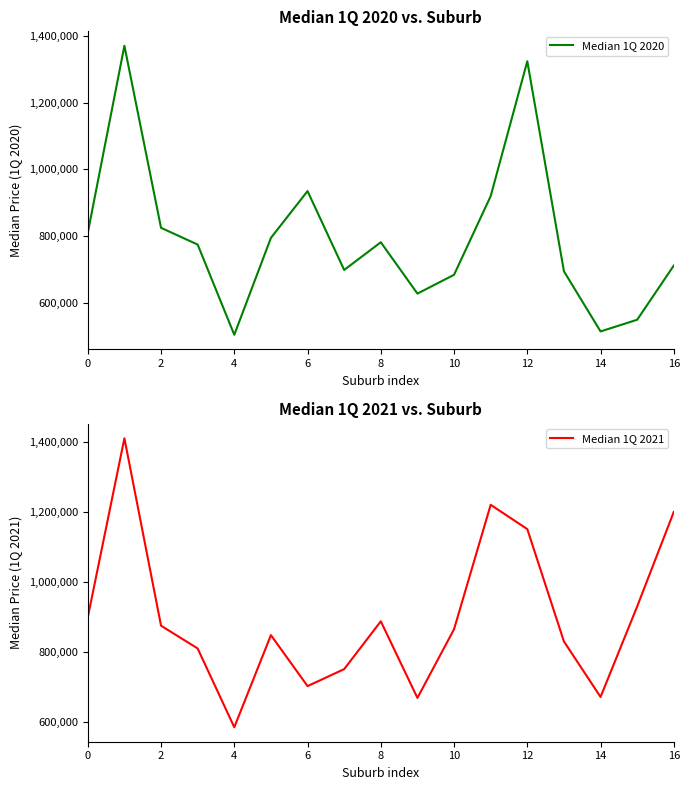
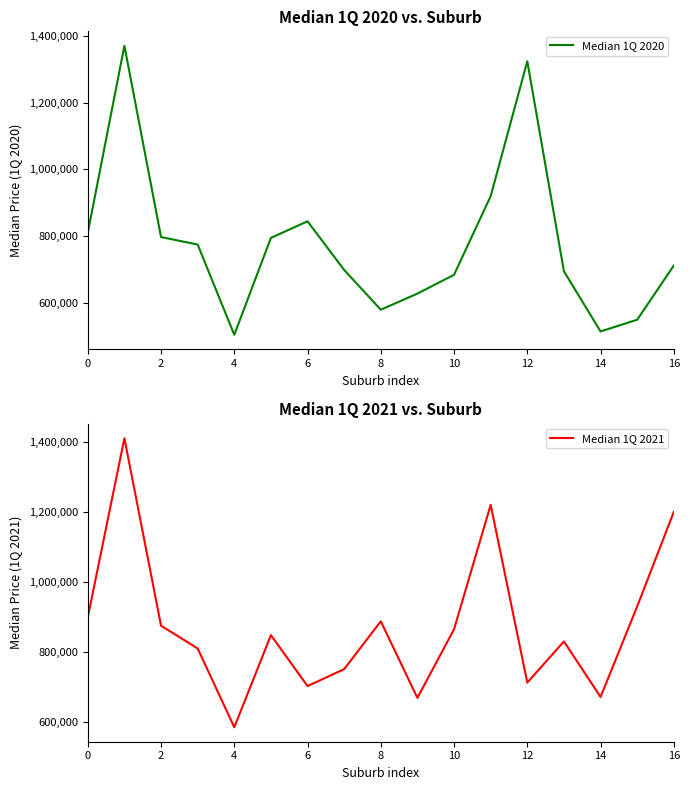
Median 1Q 2020 vs. Suburb, 2: 830,000 -> 800,000
Median 1Q 2020 vs. Suburb, 6: 940,000 -> 840,000
Median 1Q 2020 vs. Suburb, 8: 780,000 -> 580,000
Median 1Q 2021 vs. Suburb, 12: 1,150,000 -> 710,000
